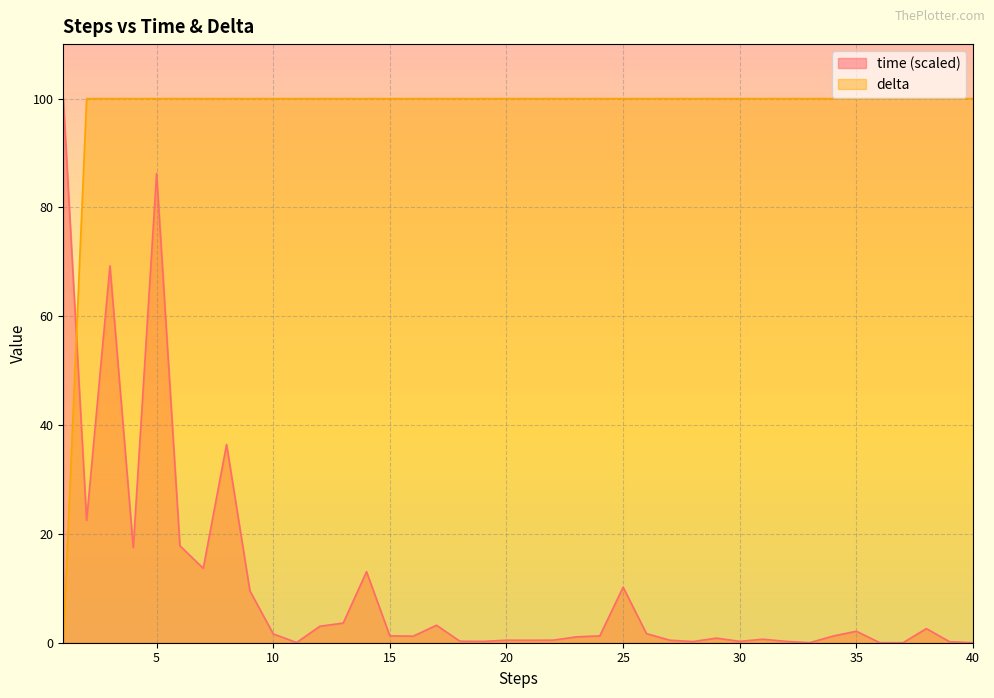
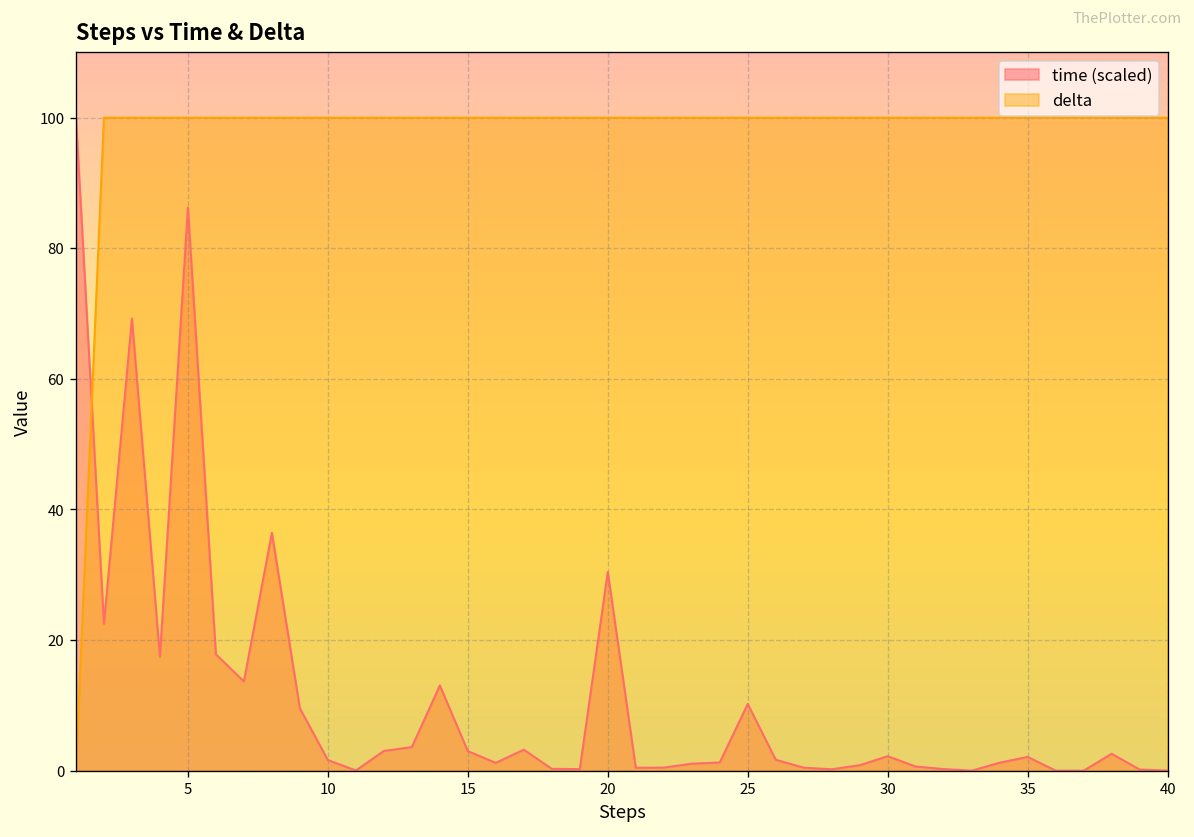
time (scaled), 15: 1 -> 3
time (scaled), 20: 0 -> 30
time (scaled), 30: 0 -> 2
